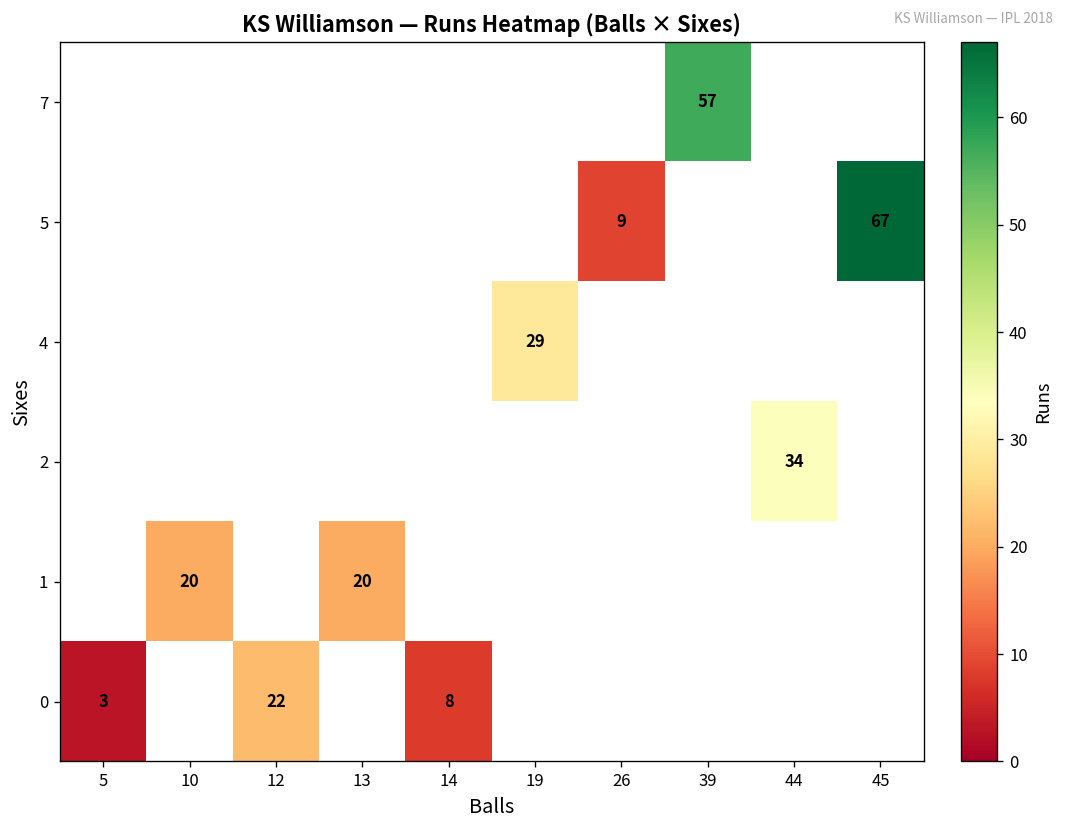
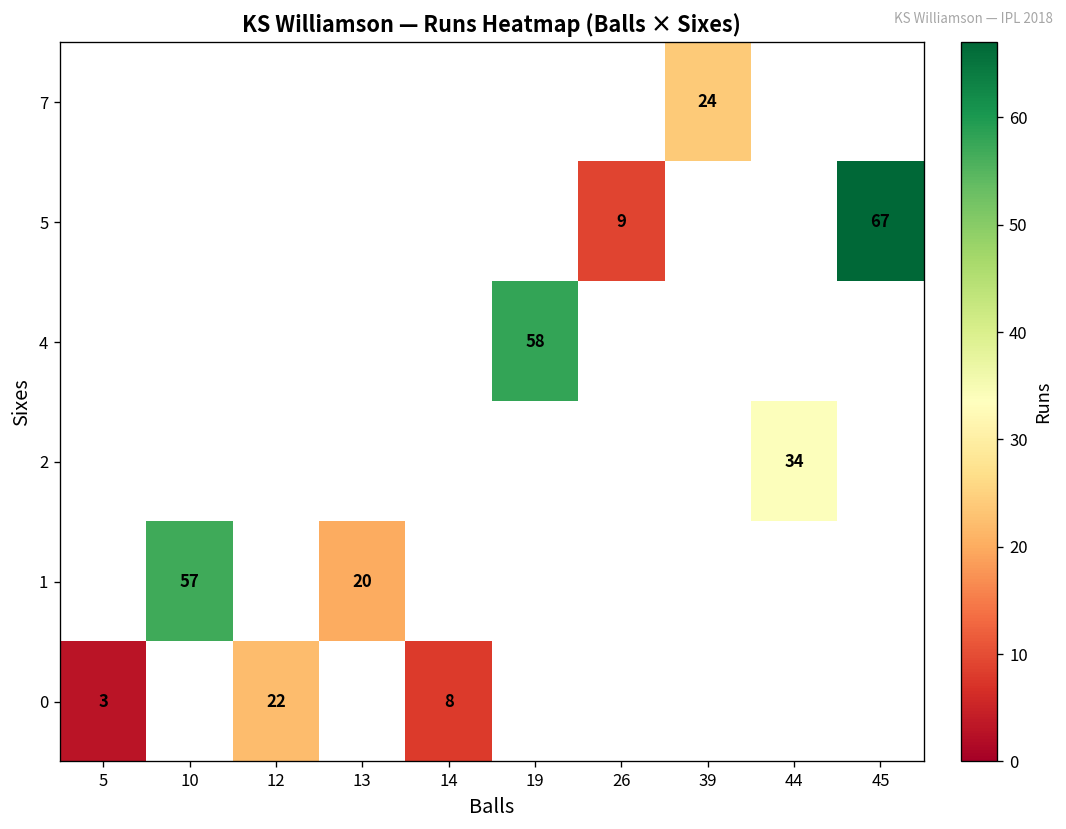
7, 39: 57 -> 24
4, 19: 29 -> 58
1, 10: 20 -> 57
